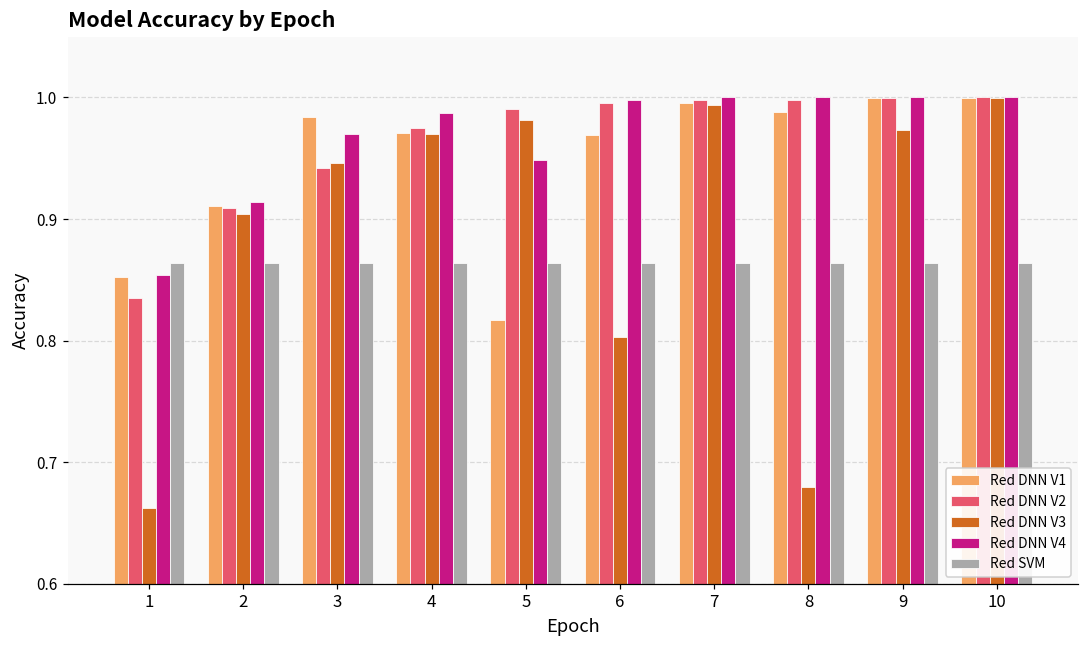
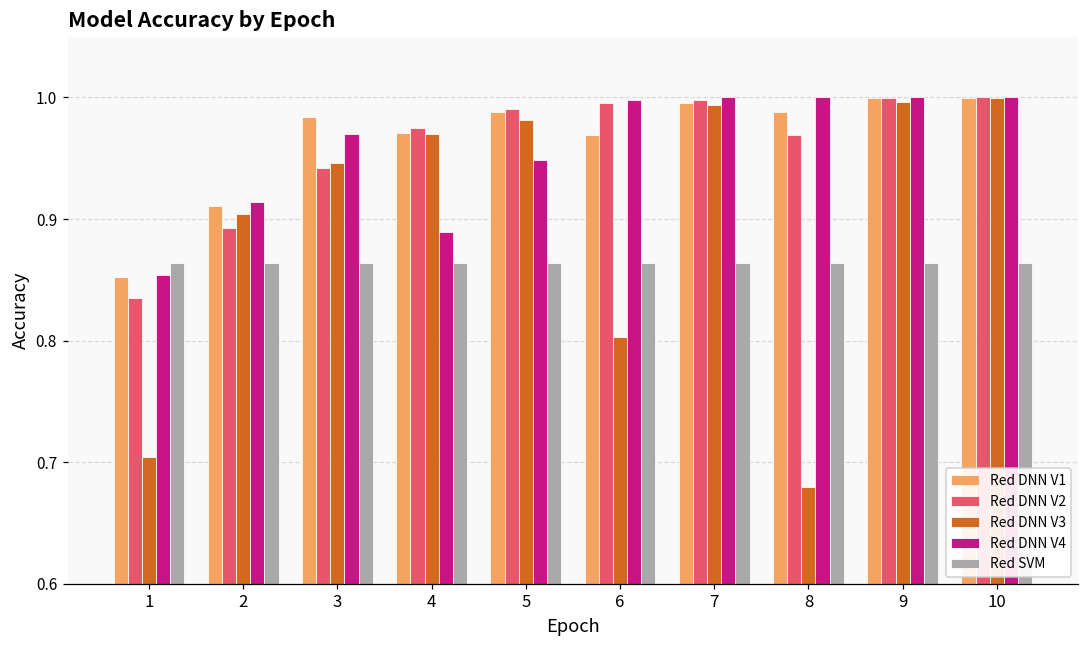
Red DNN V3, 1: 0.663 -> 0.704
Red DNN V2, 2: 0.909 -> 0.893
Red DNN V4, 4: 0.987 -> 0.890
Red DNN V1, 5: 0.817 -> 0.988
Red DNN V2, 8: 0.998 -> 0.969
Red DNN V3, 9: 0.973 -> 0.997
